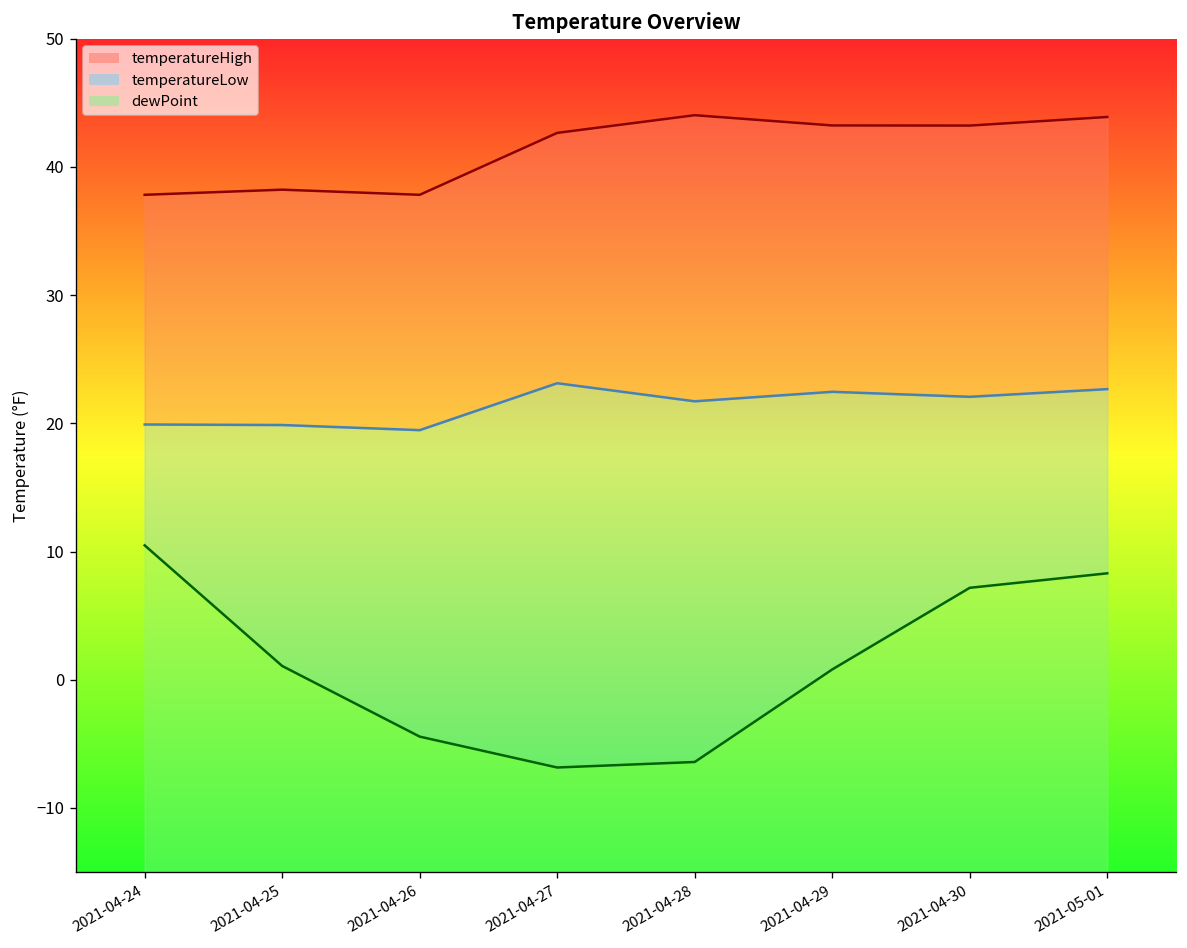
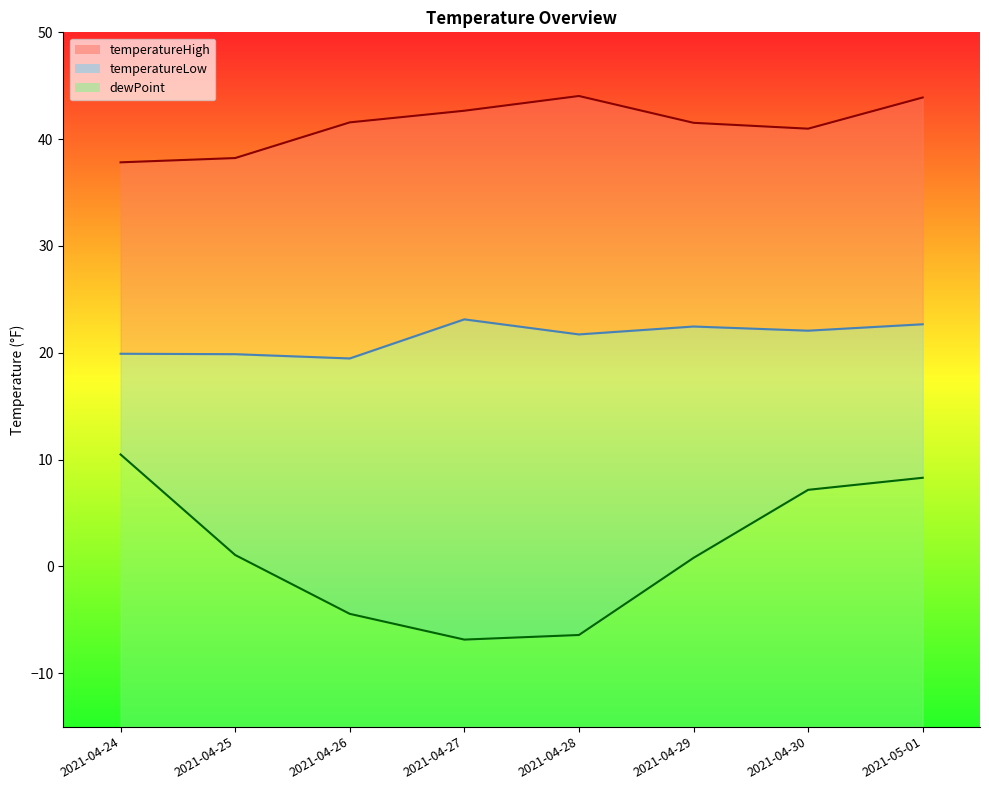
temperatureHigh, 2021-04-26: 37.8 -> 41.6
temperatureHigh, 2021-04-29: 43.2 -> 41.5
temperatureHigh, 2021-04-30: 43.2 -> 41.0
